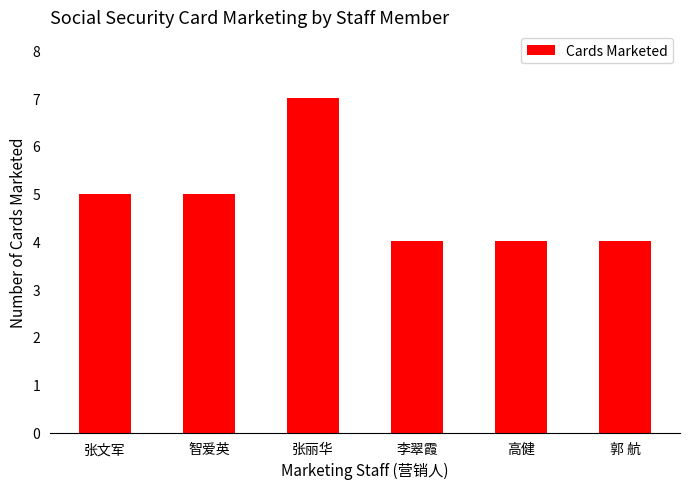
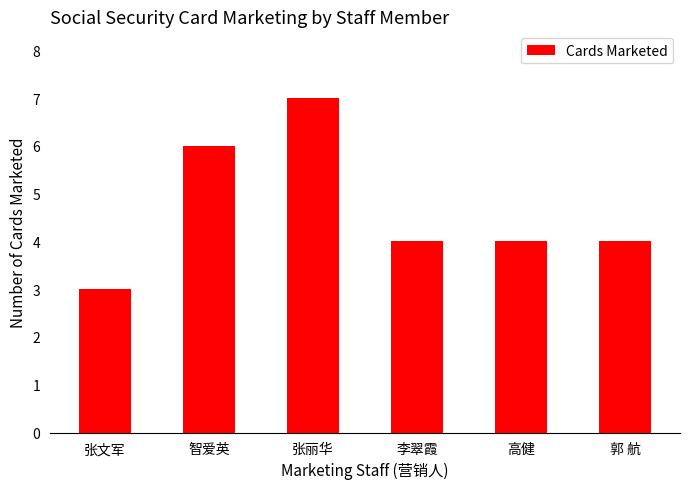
张文军: 5 -> 3
智爱英: 5 -> 6
